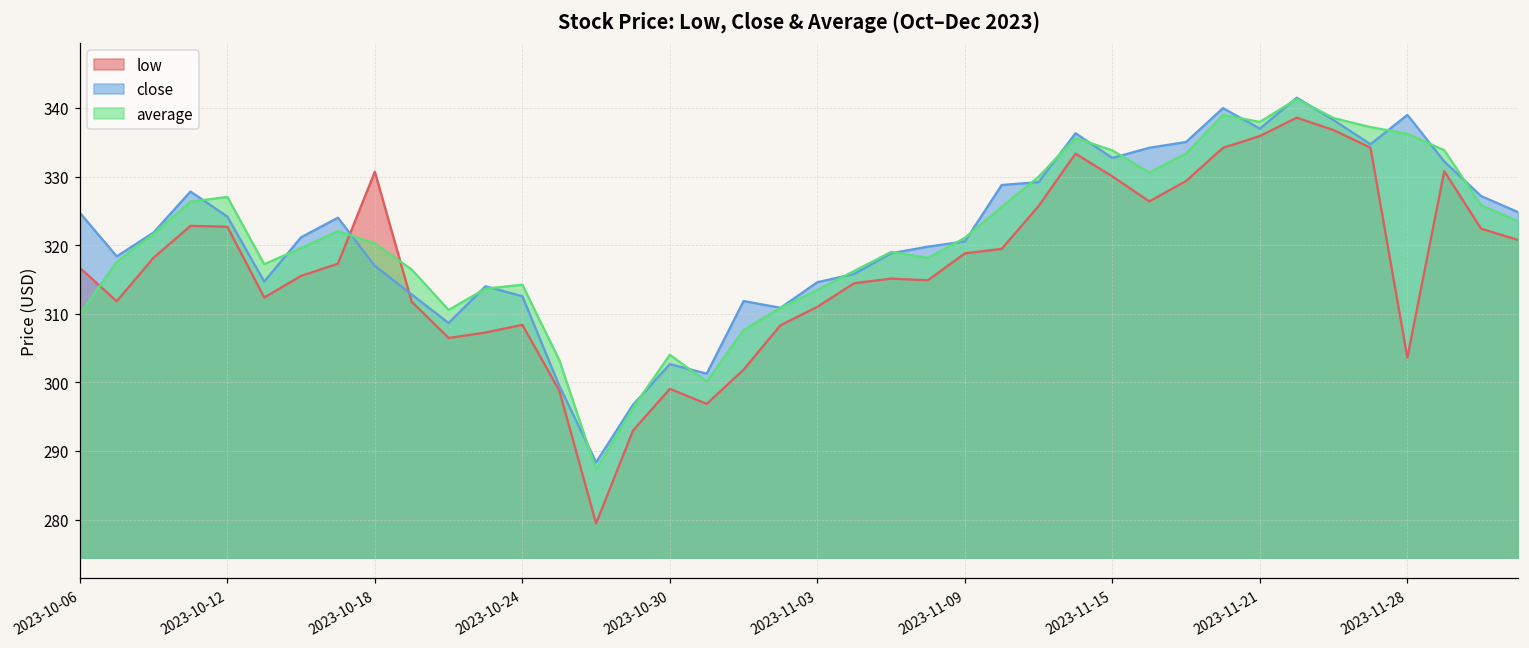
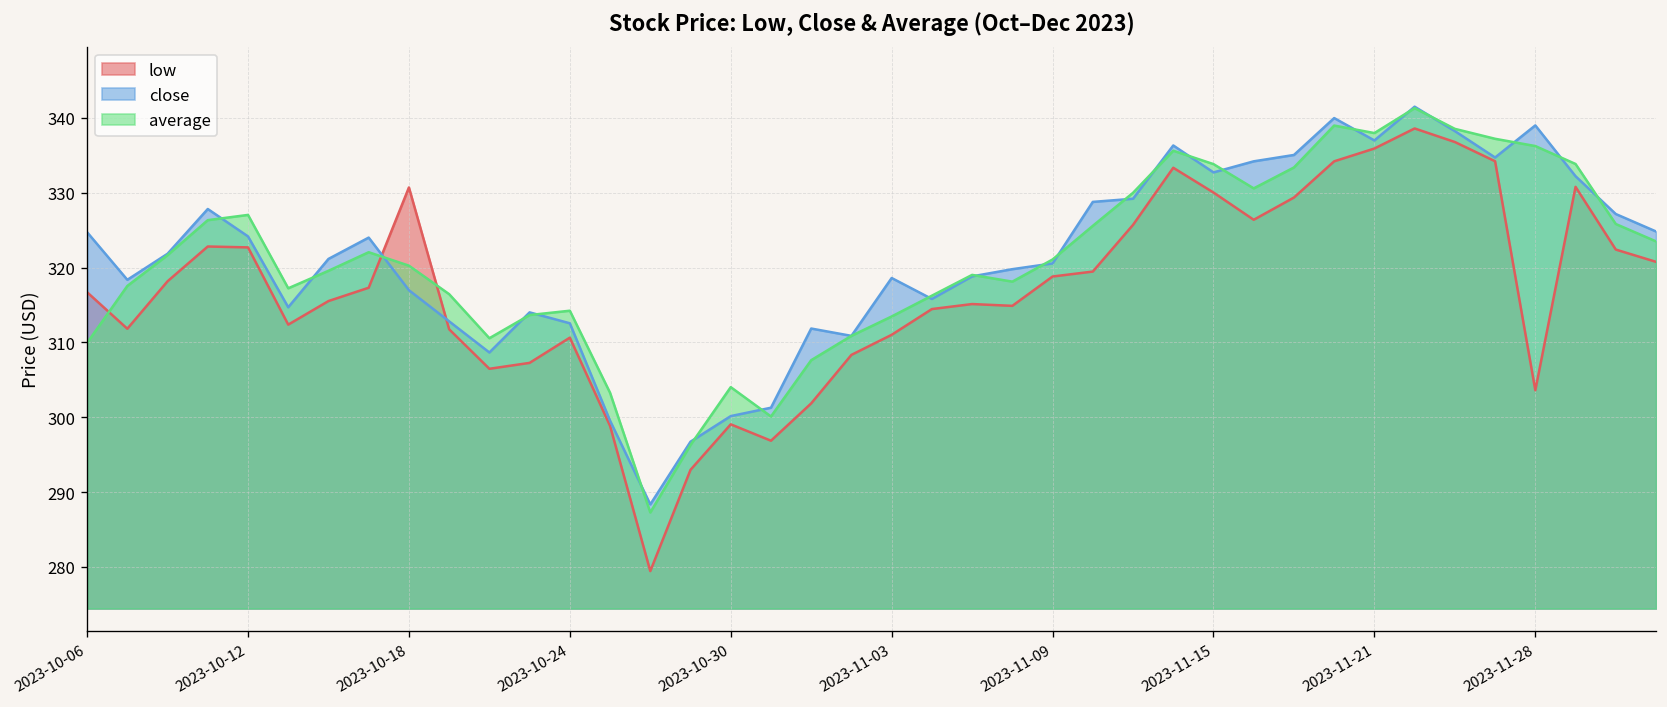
low, 2023-10-24: 308 -> 311
close, 2023-10-30: 303 -> 300
close, 2023-11-03: 315 -> 319
